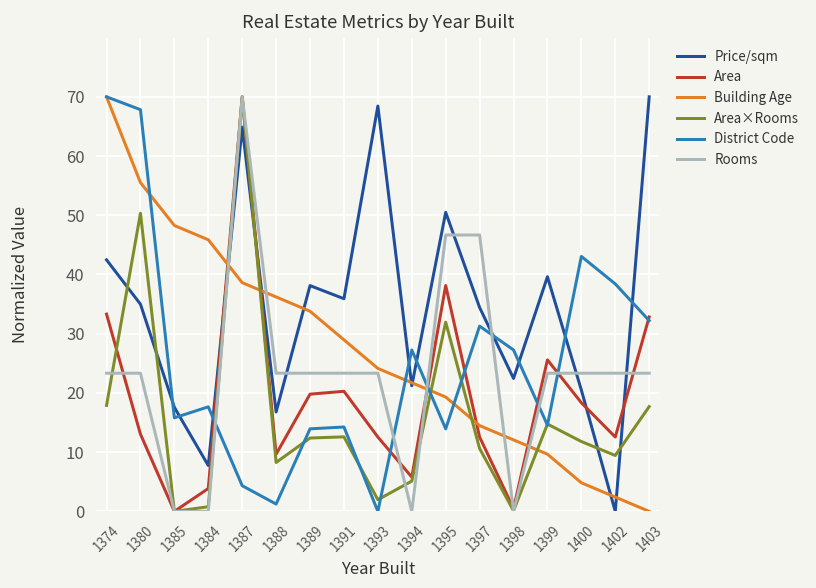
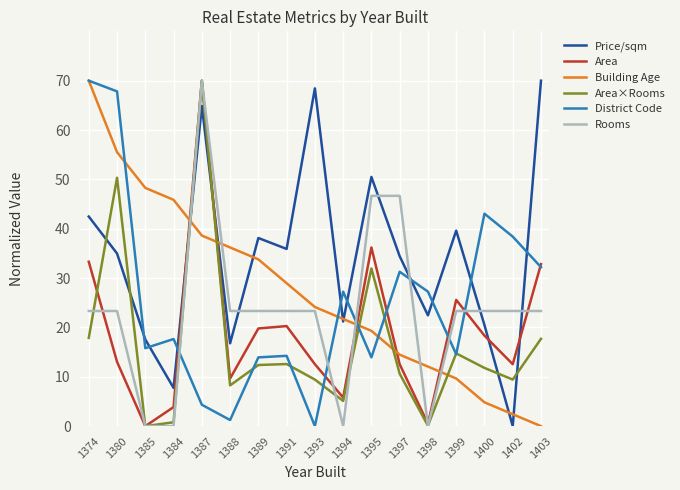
Area×Rooms, 1393: 2 -> 9
Area, 1395: 38 -> 36
